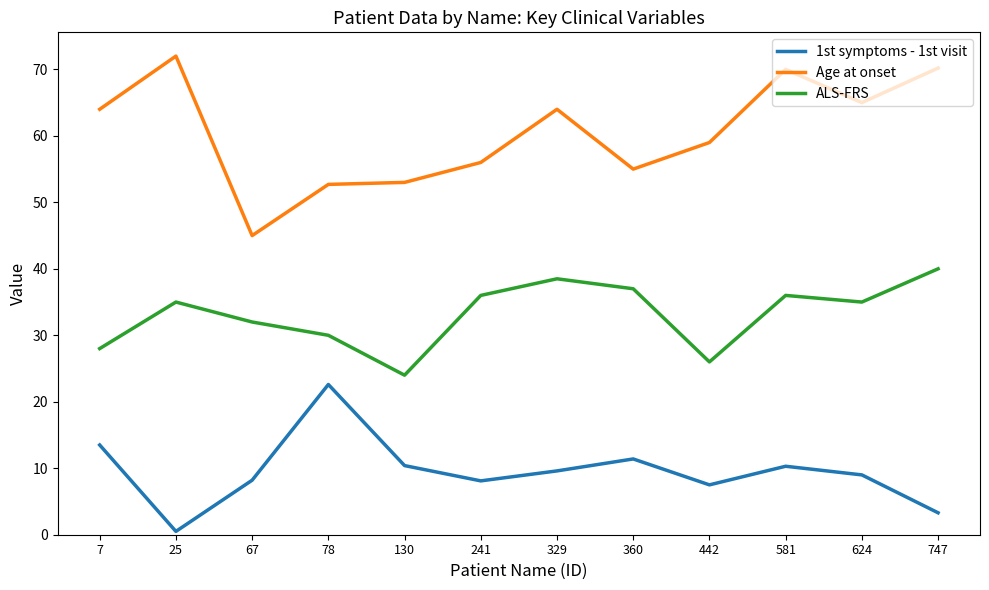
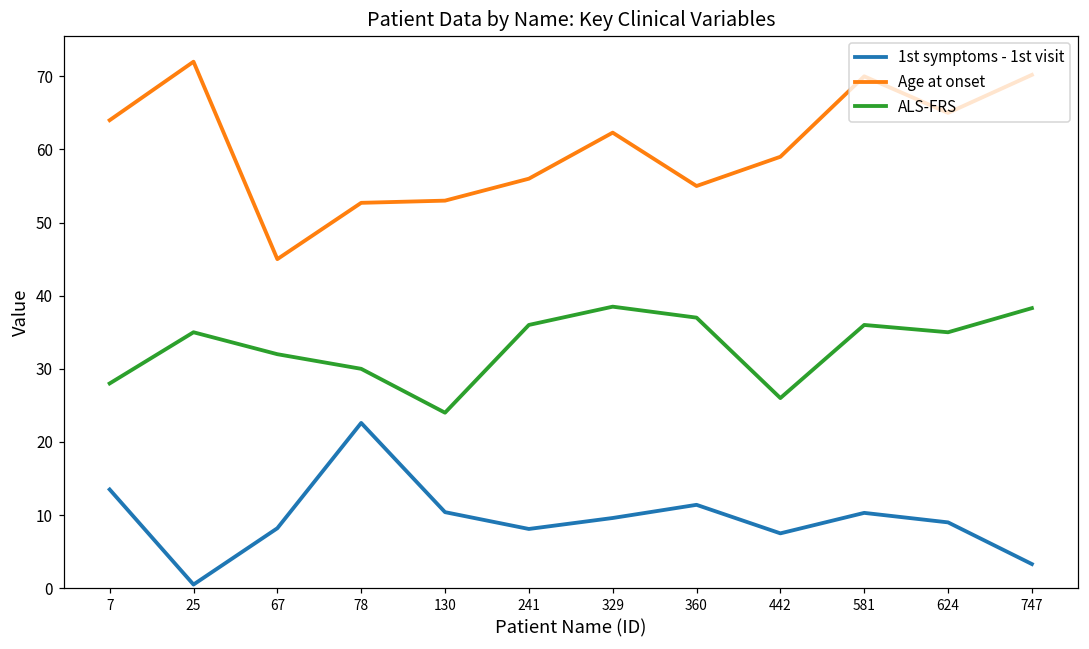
Age at onset, 329: 64 -> 62
ALS-FRS, 747: 40 -> 38
